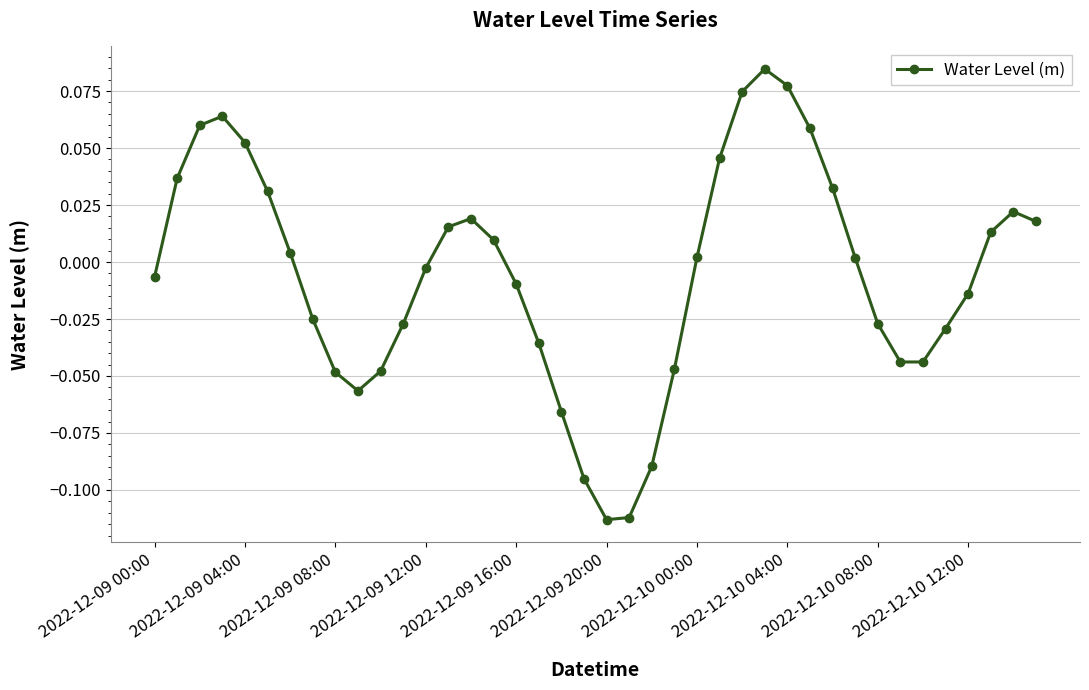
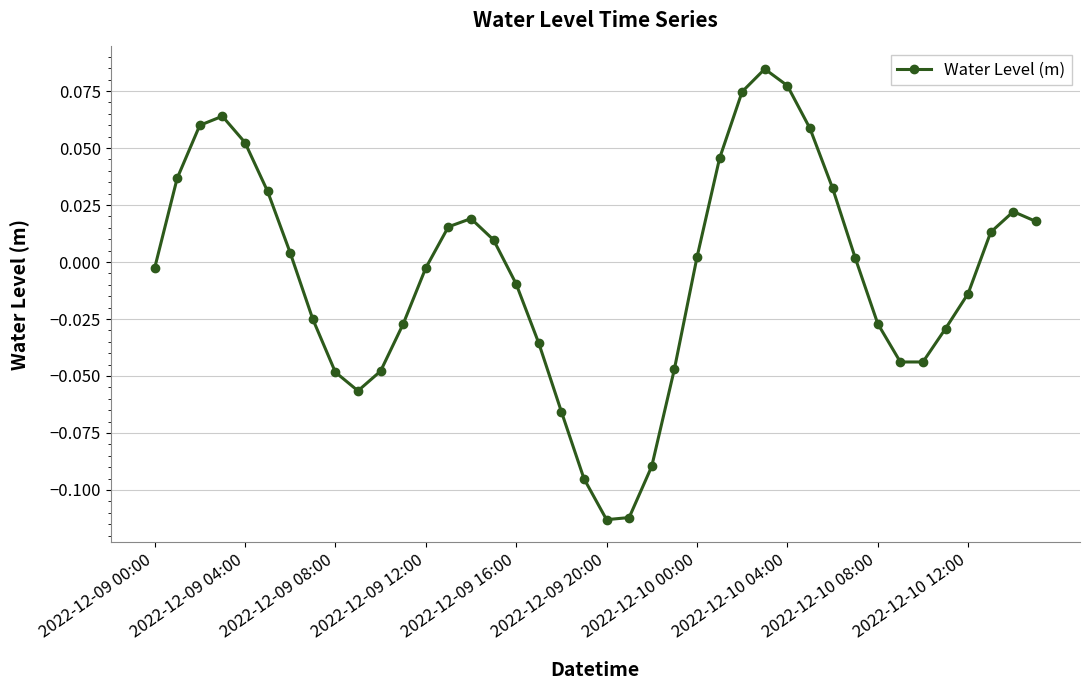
2022-12-09 00:00: -0.007 -> -0.003
